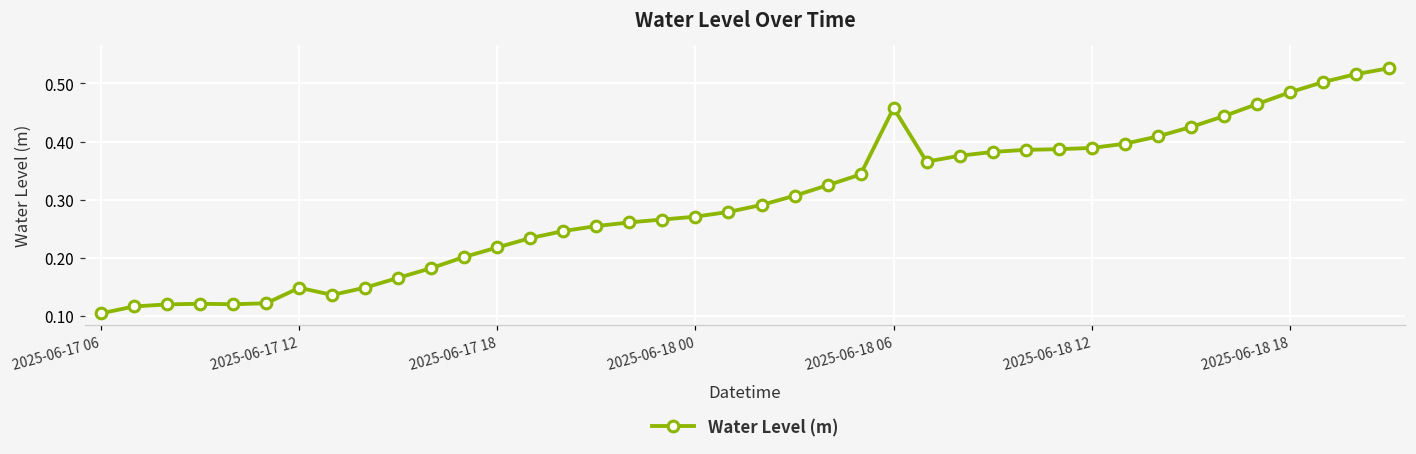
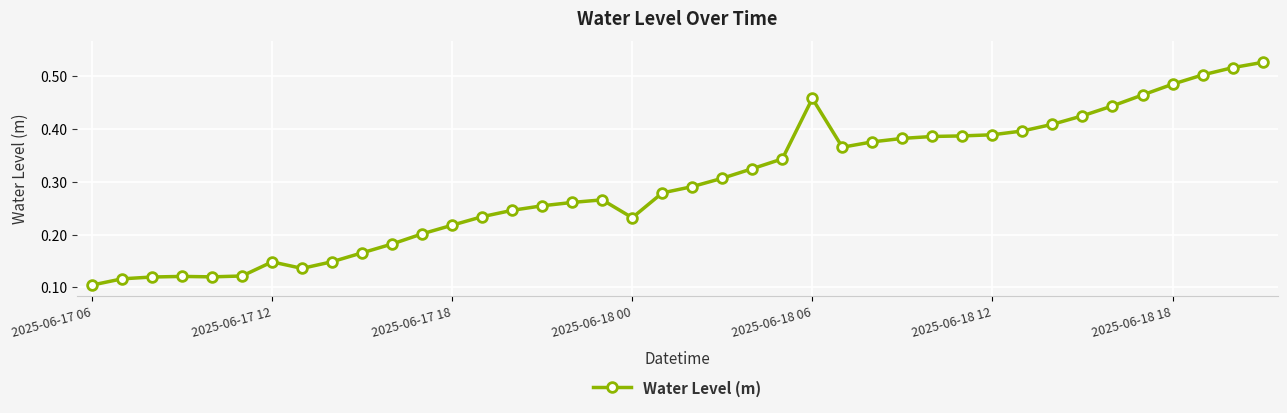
2025-06-18 00: 0.27 -> 0.23
